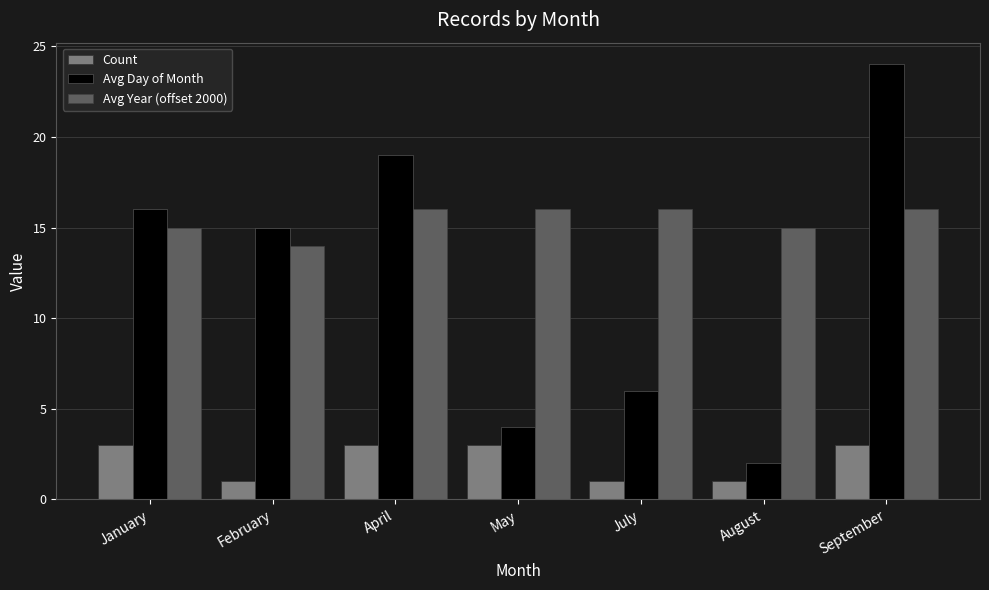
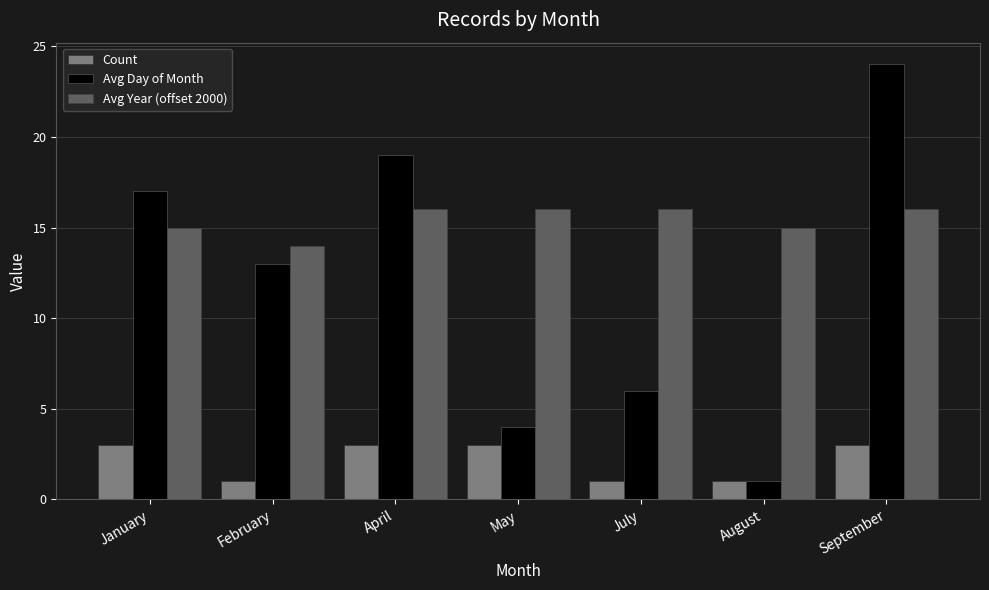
Avg Day of Month, January: 16 -> 17
Avg Day of Month, February: 15 -> 13
Avg Day of Month, August: 2 -> 1
